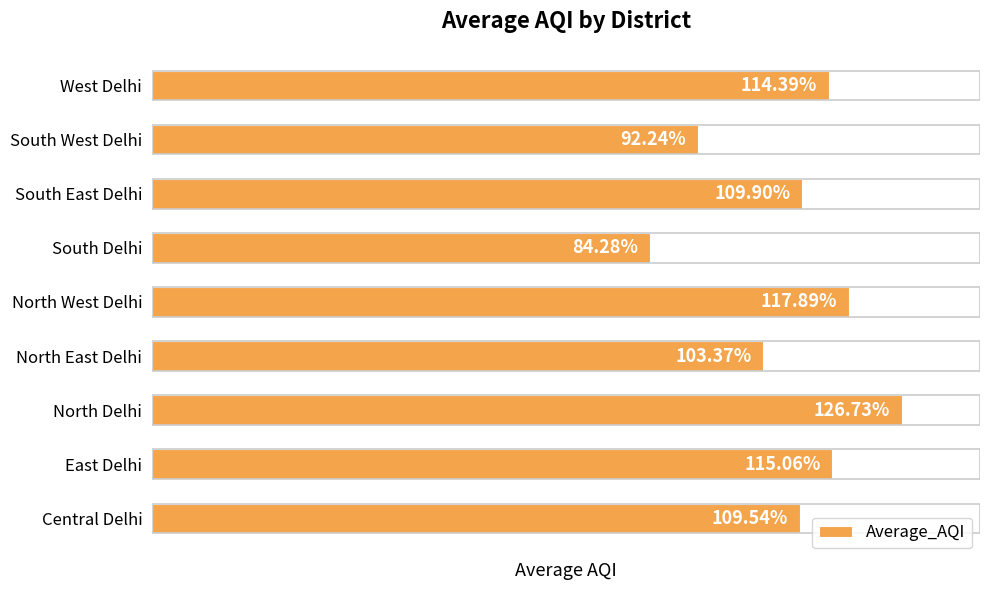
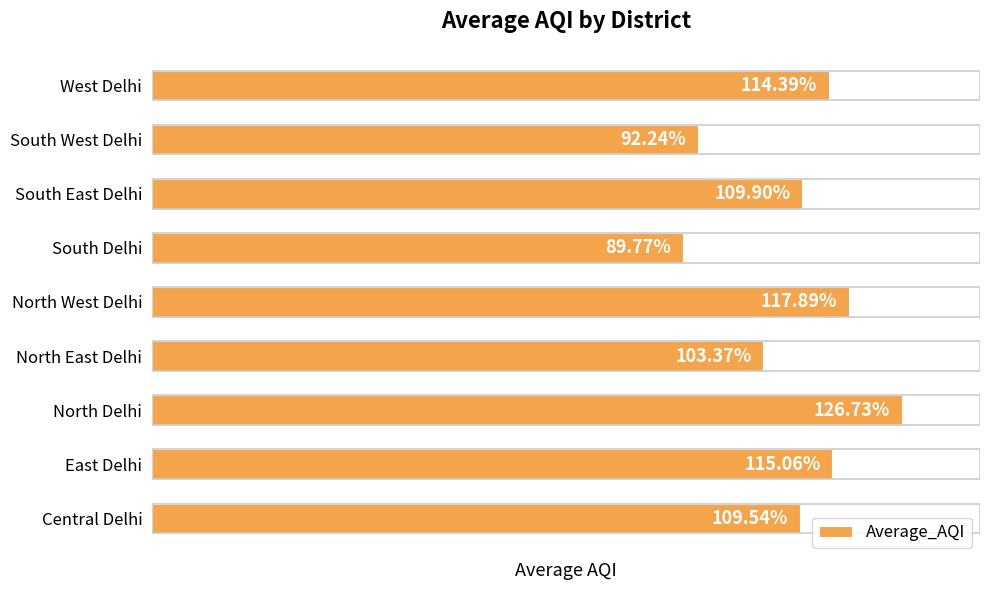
South Delhi: 84.28% -> 89.77%
